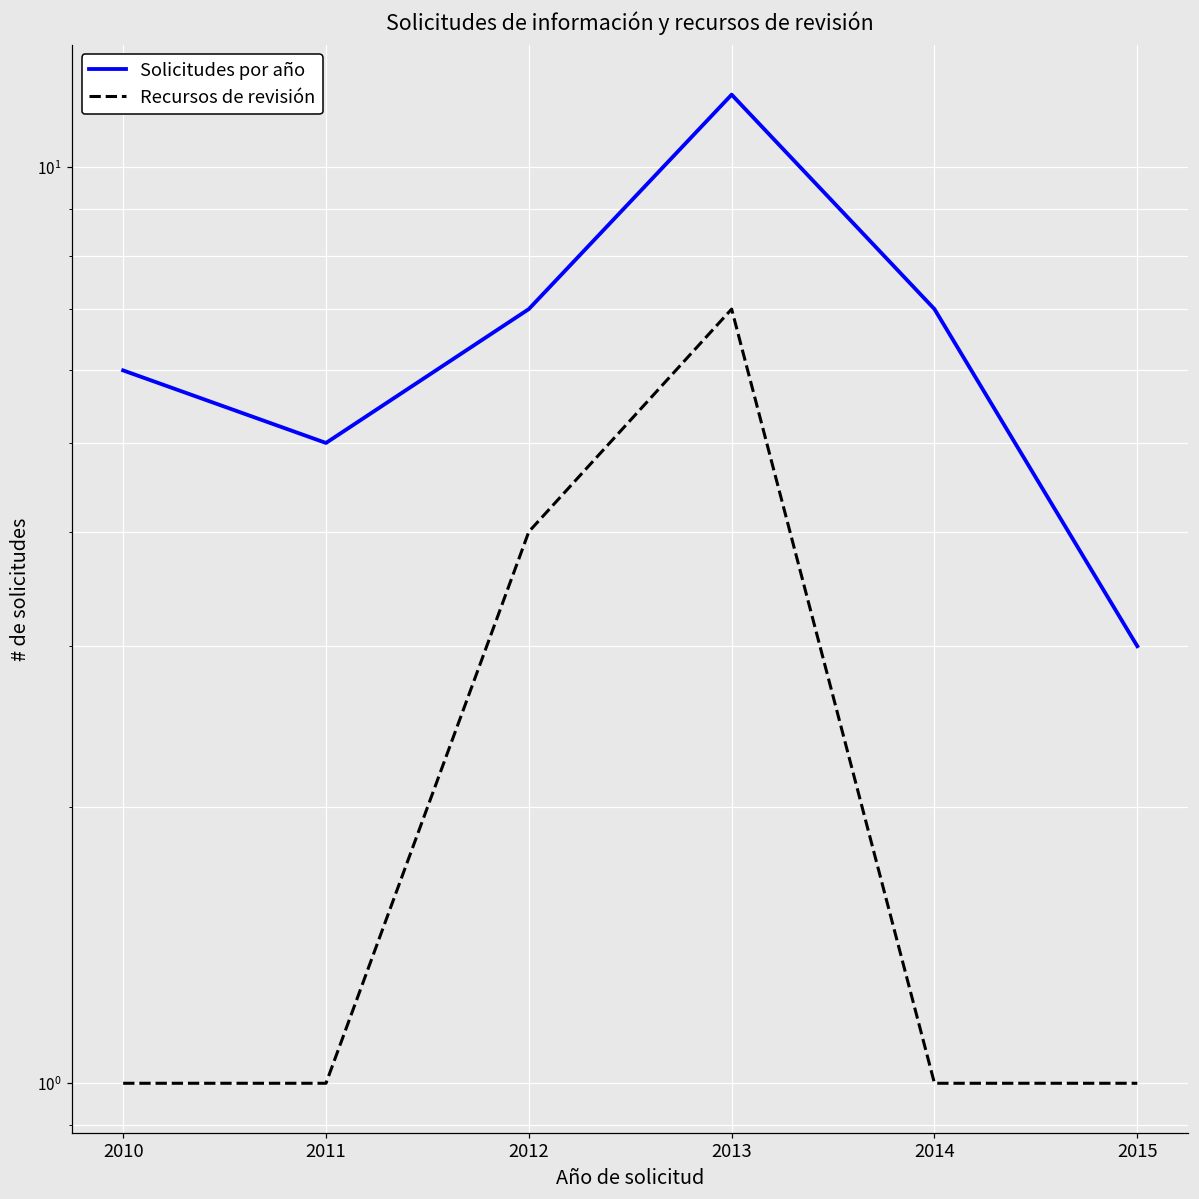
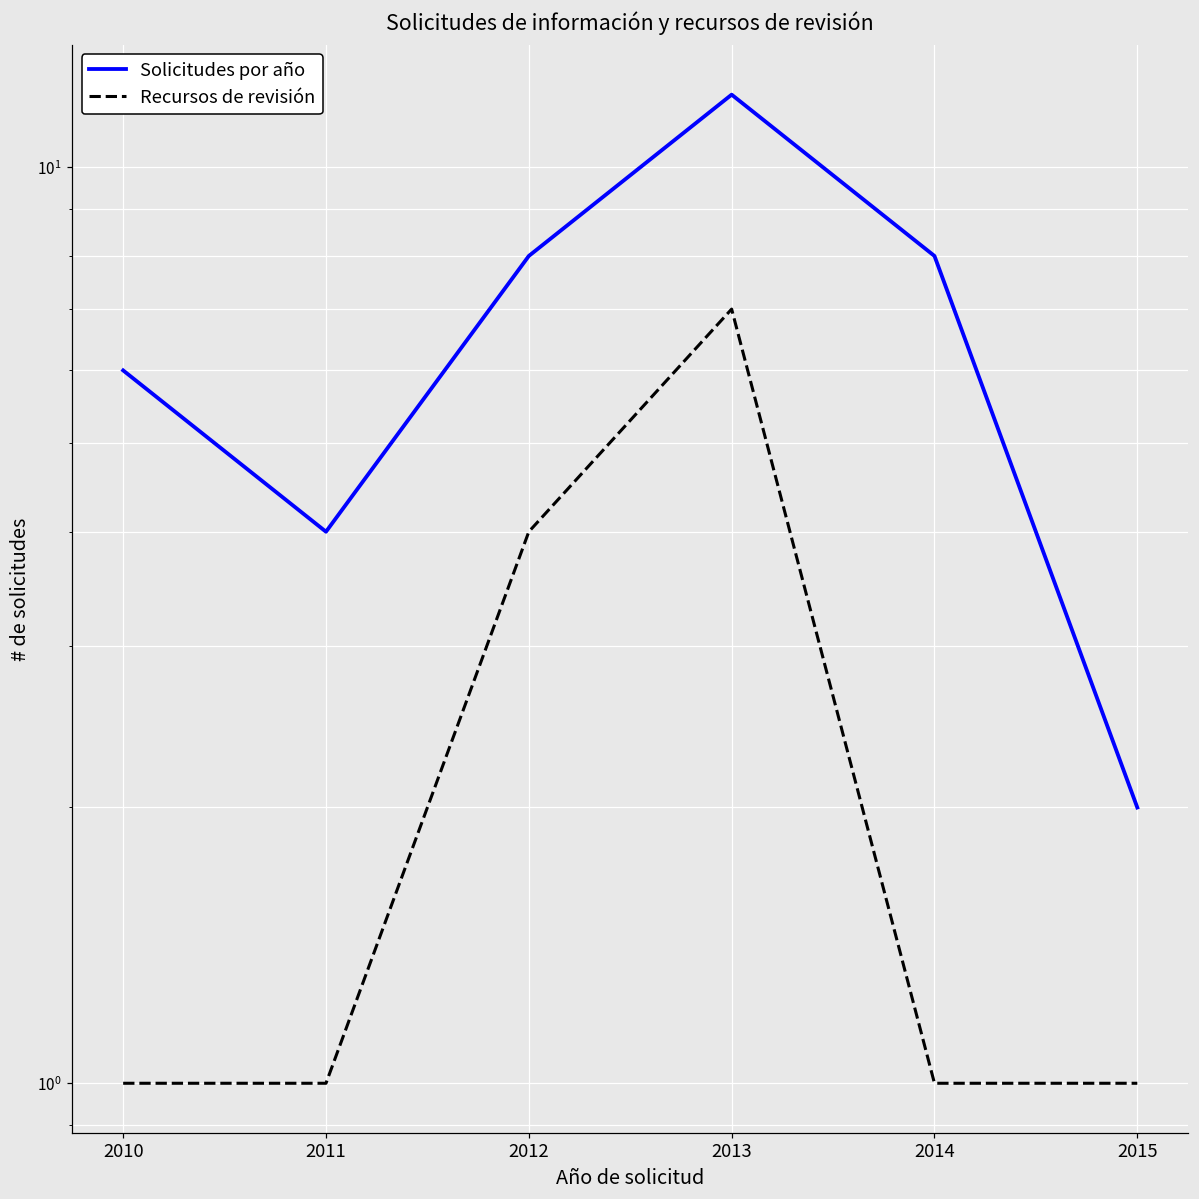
Solicitudes por año, 2011: 5 -> 4
Solicitudes por año, 2012: 7 -> 8
Solicitudes por año, 2014: 7 -> 8
Solicitudes por año, 2015: 3 -> 2
